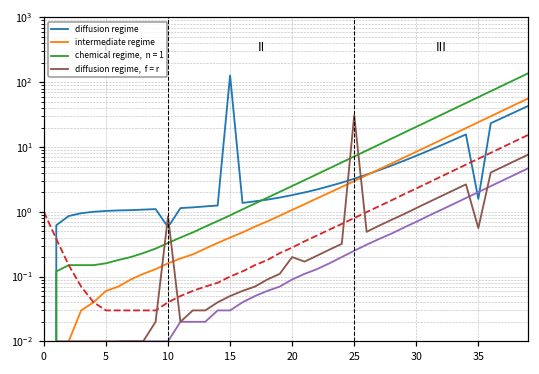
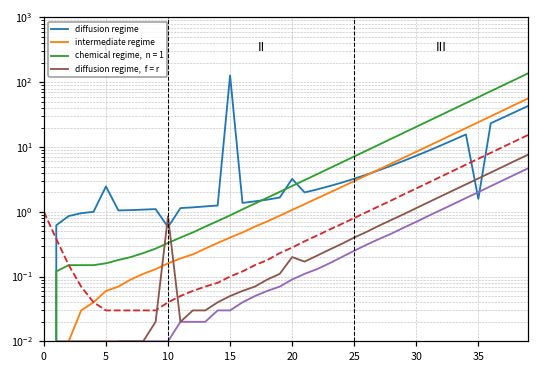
diffusion regime, 5: 1.0 -> 2.5
diffusion regime, 20: 1.8 -> 3
diffusion regime, f = r, 25: 30 -> 0.4
diffusion regime, f = r, 35: 0.6 -> 3
